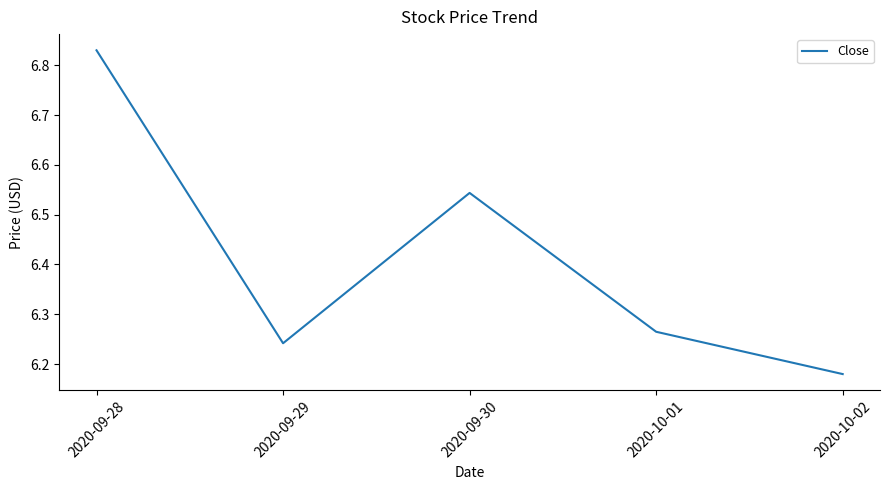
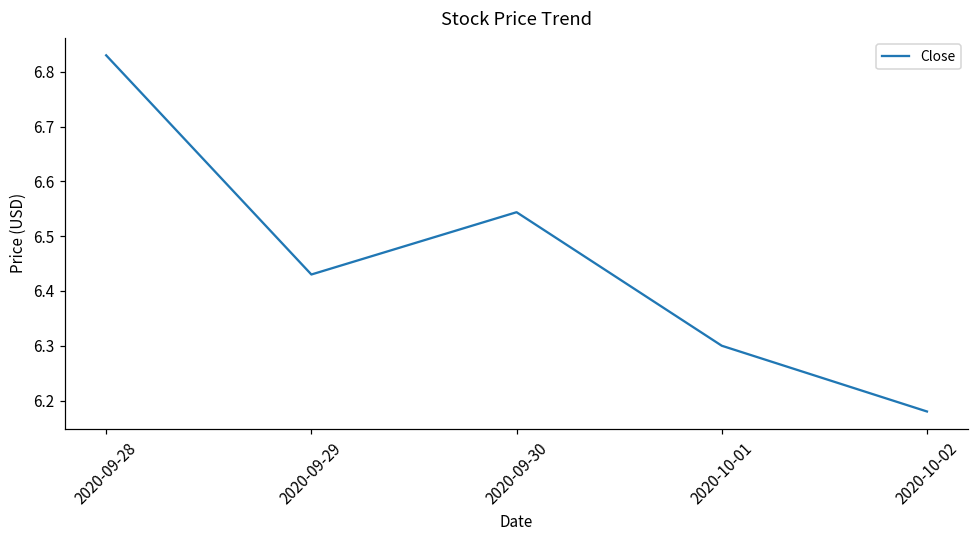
2020-09-29: 6.24 -> 6.43
2020-10-01: 6.26 -> 6.30
